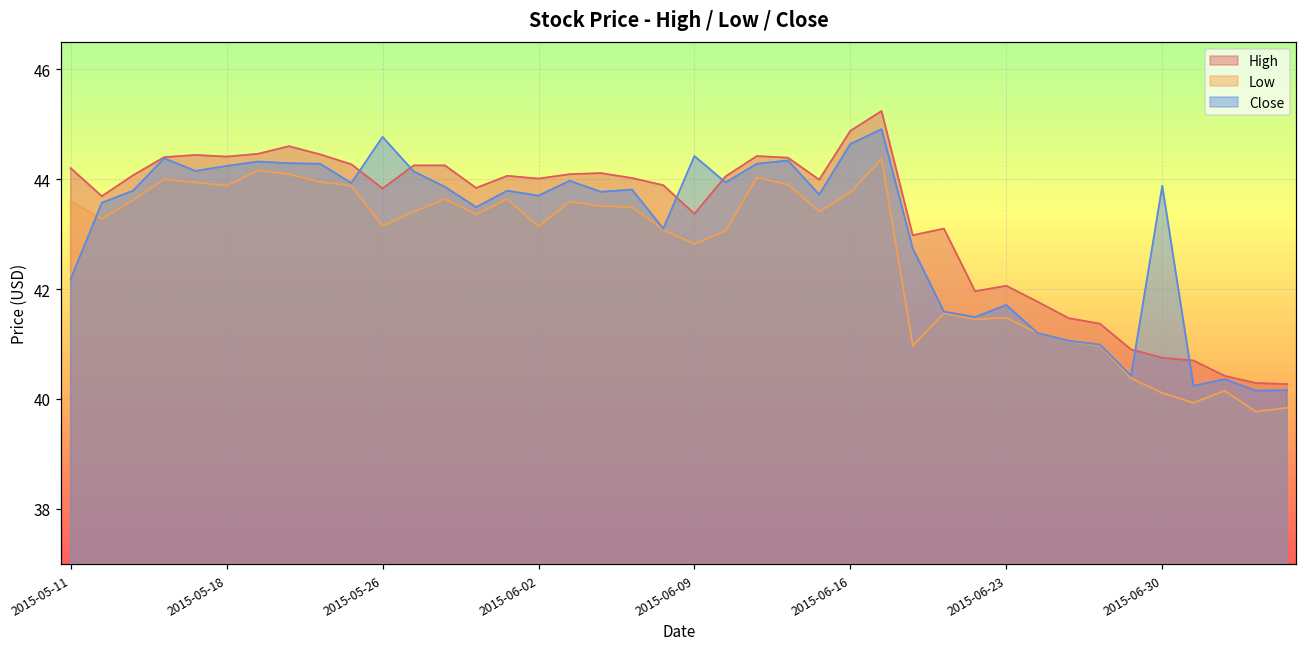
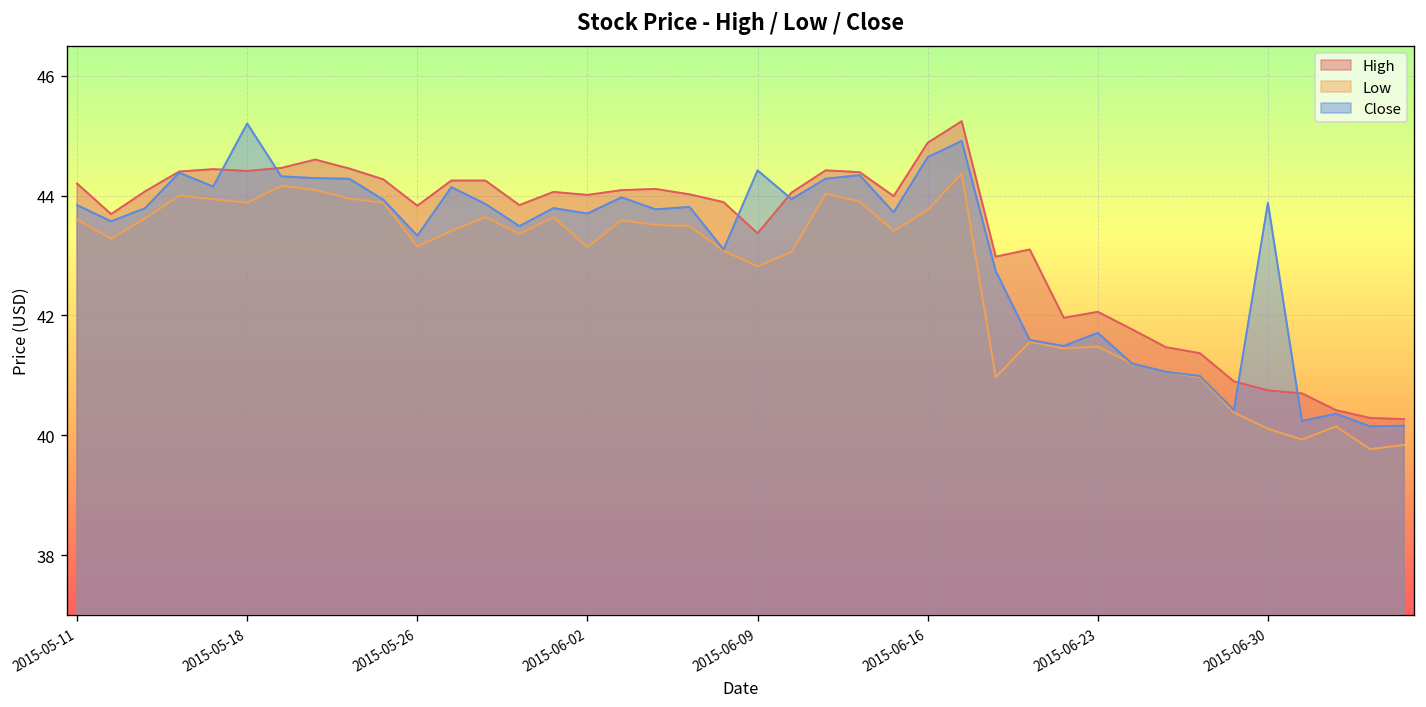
Close, 2015-05-11: 42.2 -> 43.8
Close, 2015-05-18: 44.2 -> 45.2
Close, 2015-05-26: 44.8 -> 43.3
